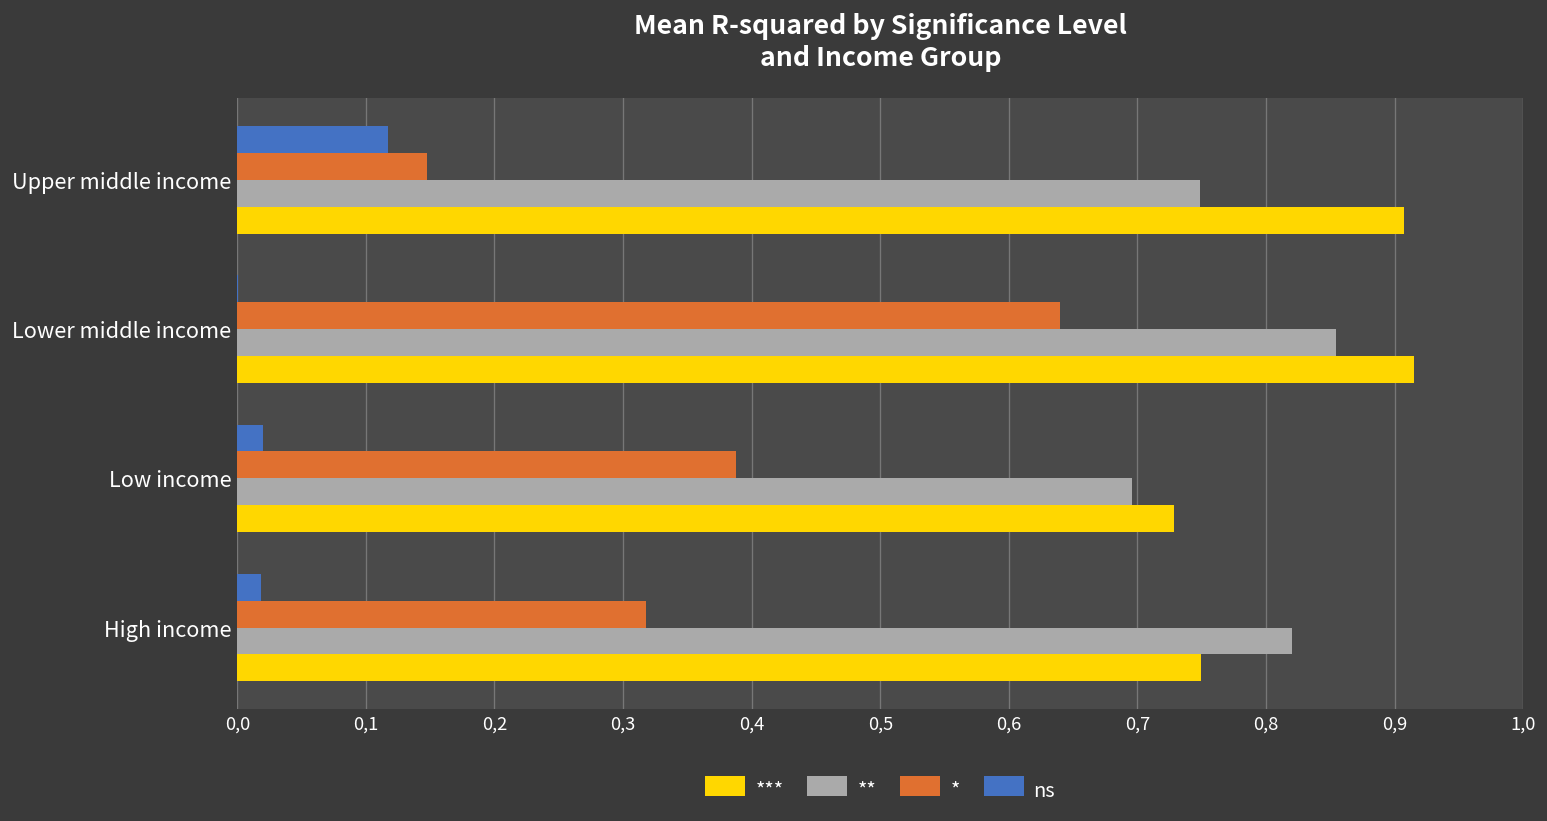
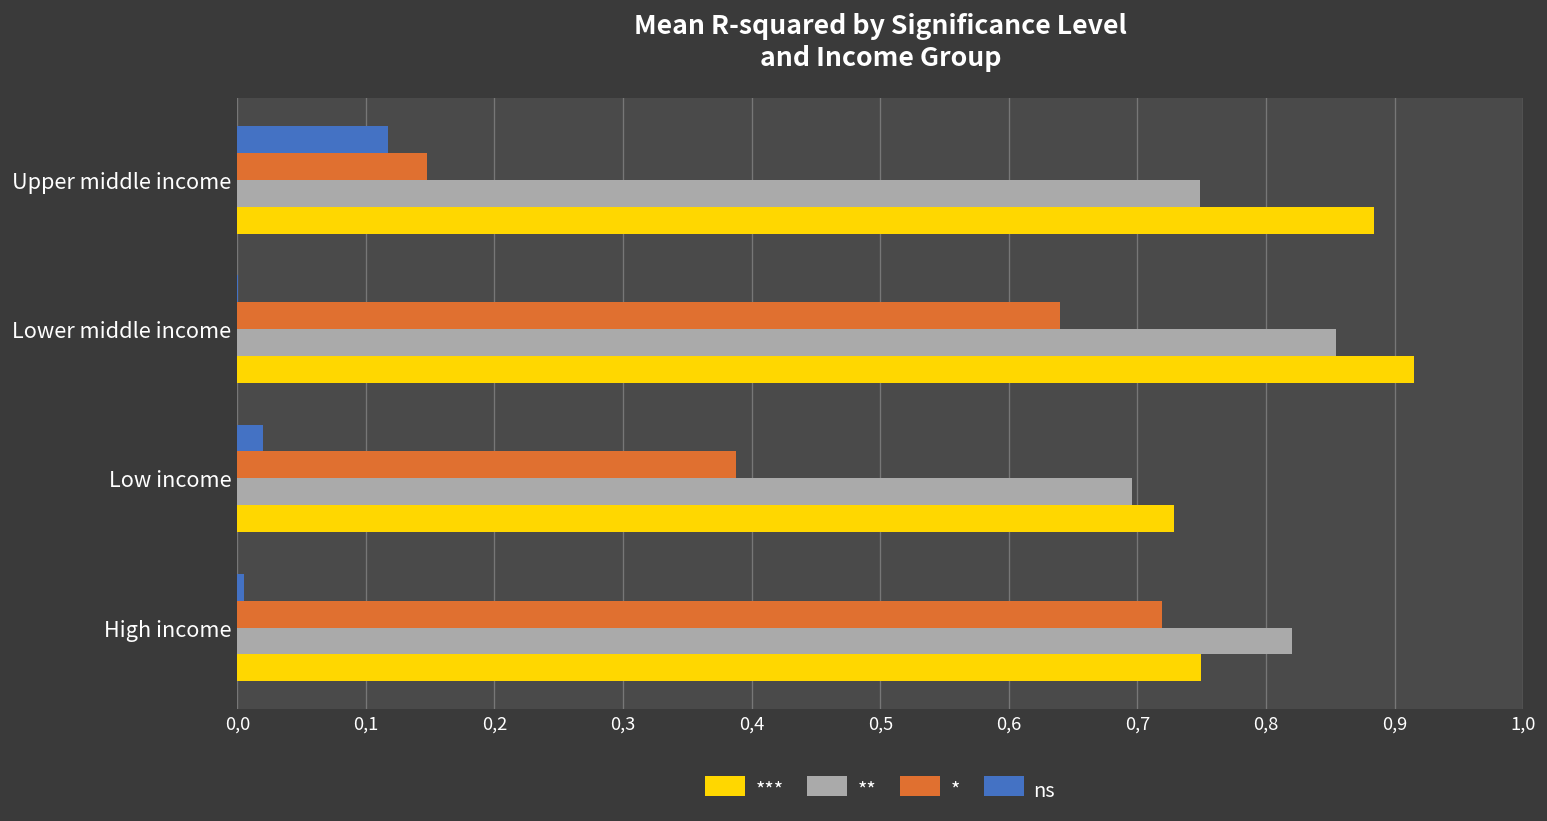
***, Upper middle income: 9.07 -> 8.84
ns, High income: 0.18 -> 0.05
*, High income: 3.17 -> 7.19
